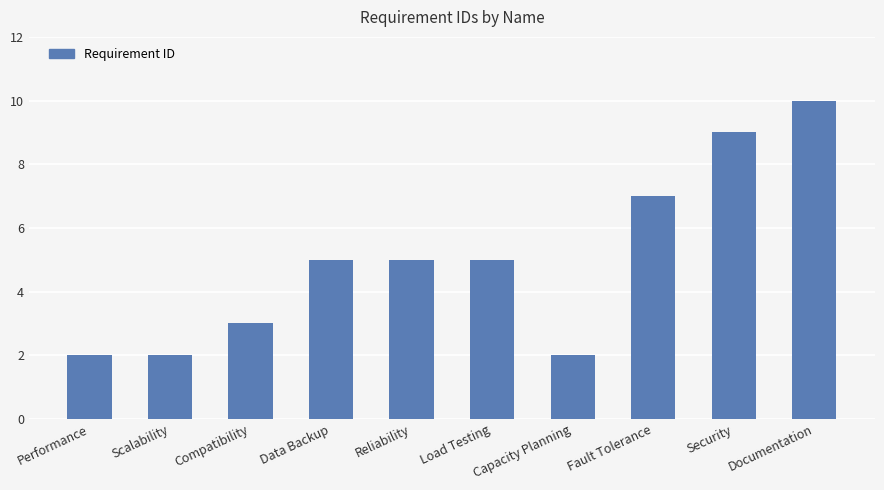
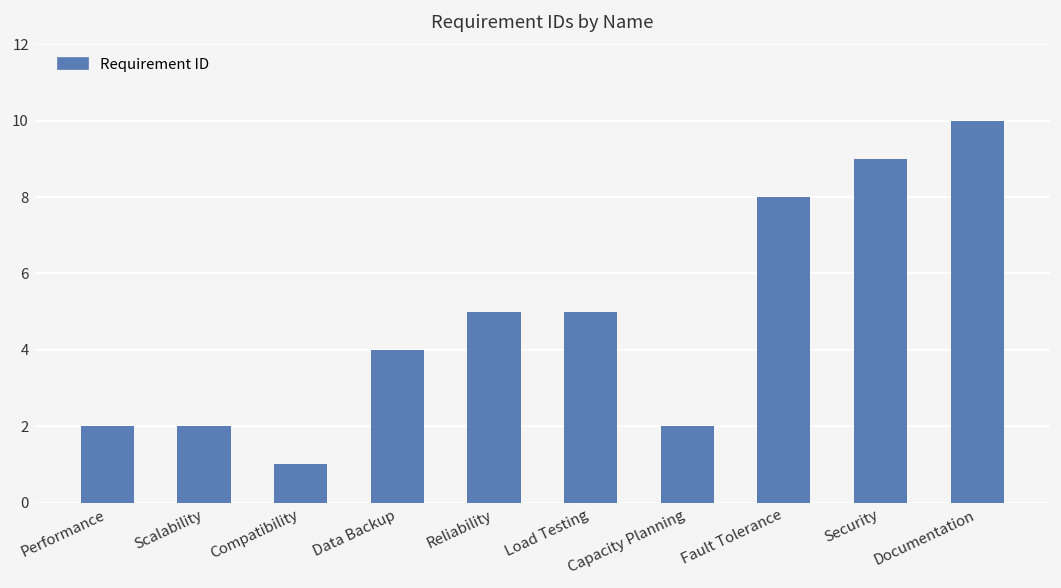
Compatibility: 3 -> 1
Data Backup: 5 -> 4
Fault Tolerance: 7 -> 8
